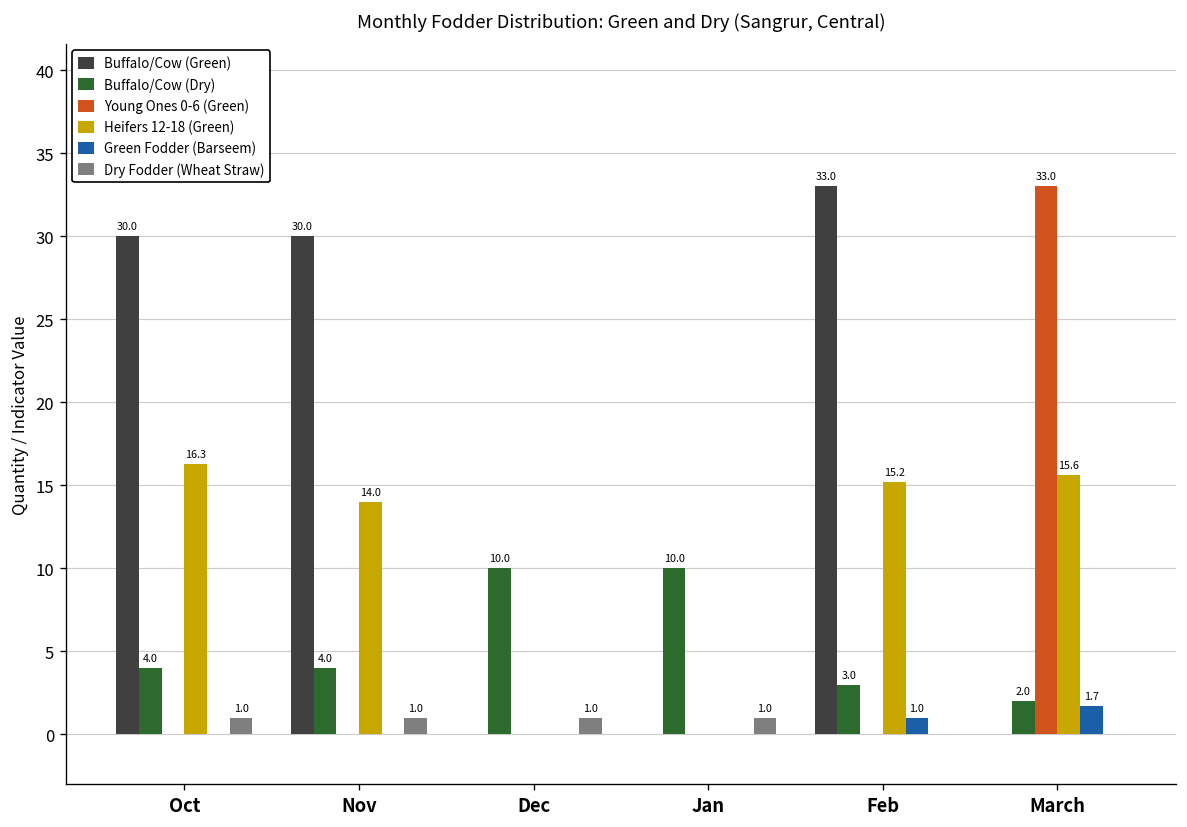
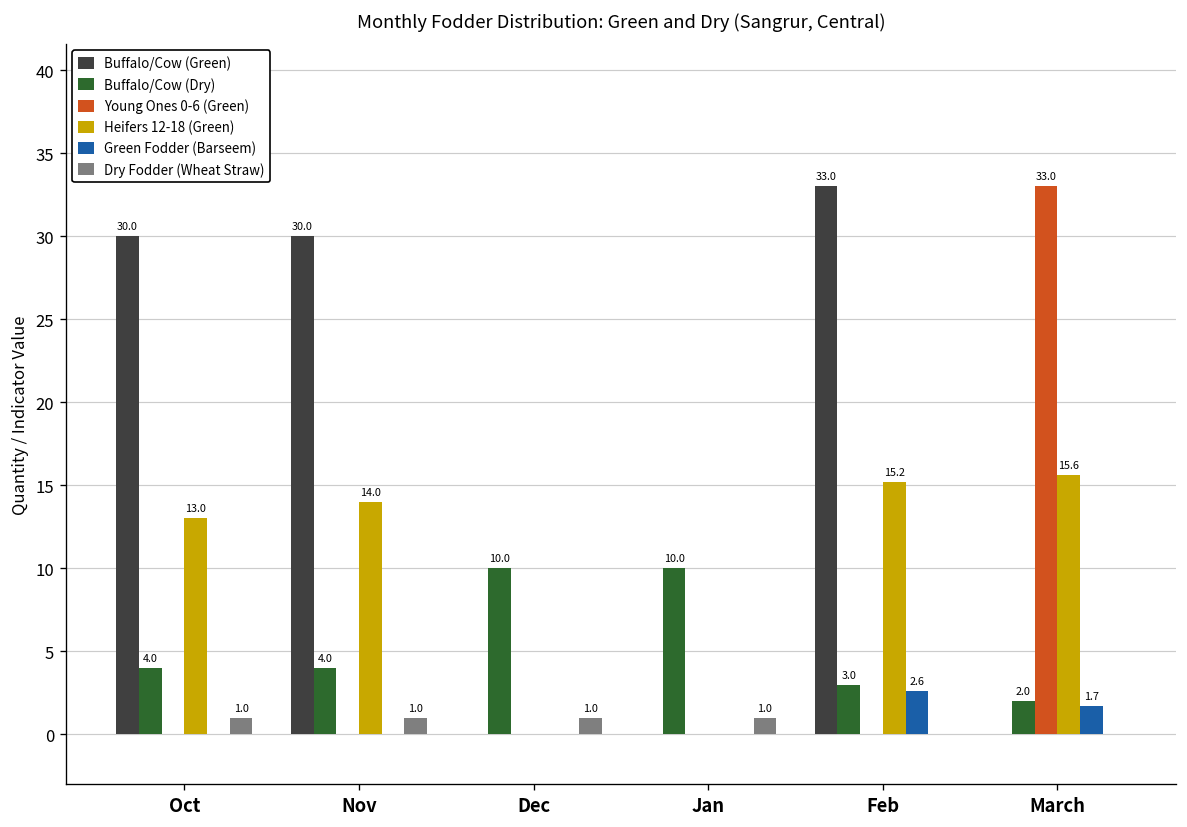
Heifers 12-18 (Green), Oct: 16.3 -> 13.0
Green Fodder (Barseem), Feb: 1.0 -> 2.6
